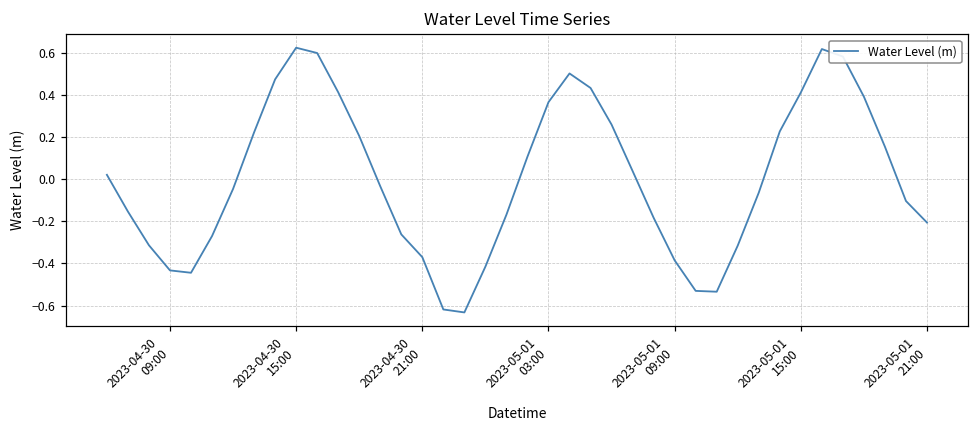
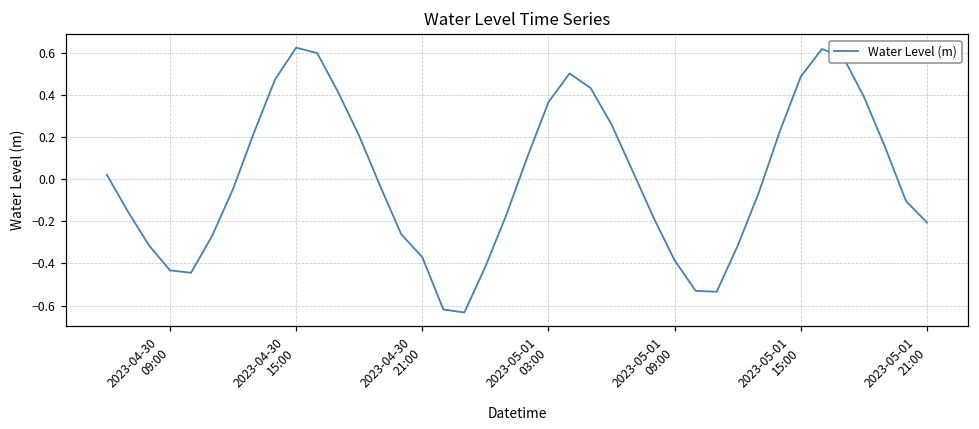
2023-05-01 15:00: 0.41 -> 0.49
